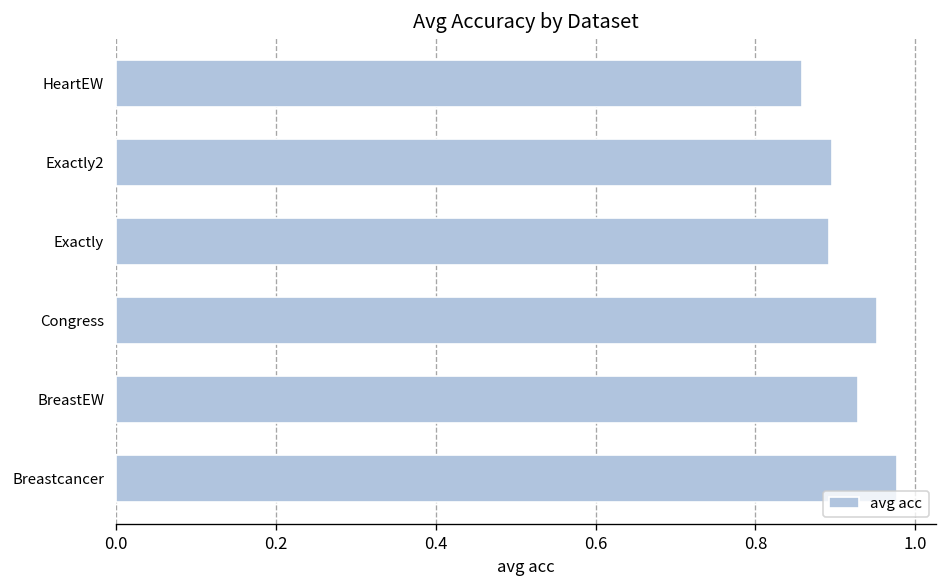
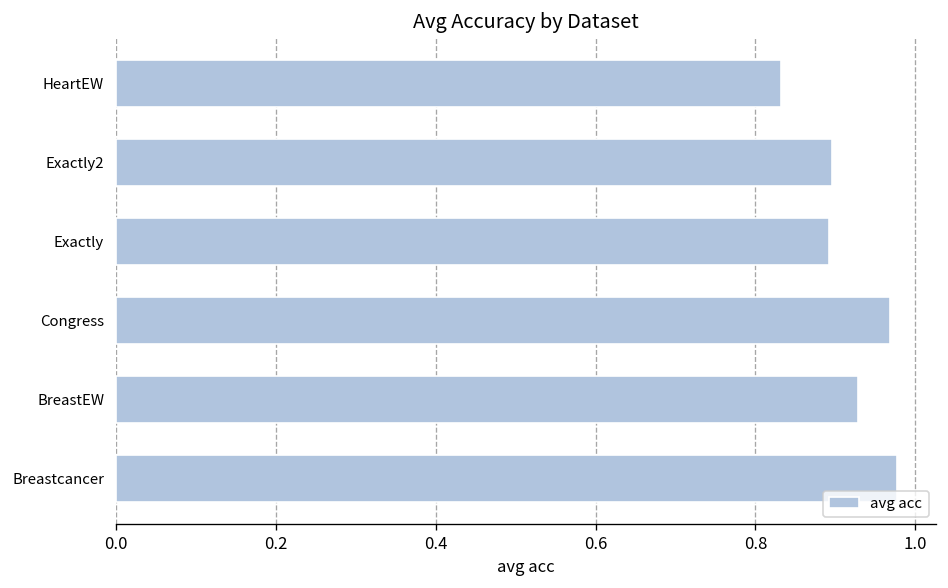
HeartEW: 0.86 -> 0.83
Congress: 0.95 -> 0.97
